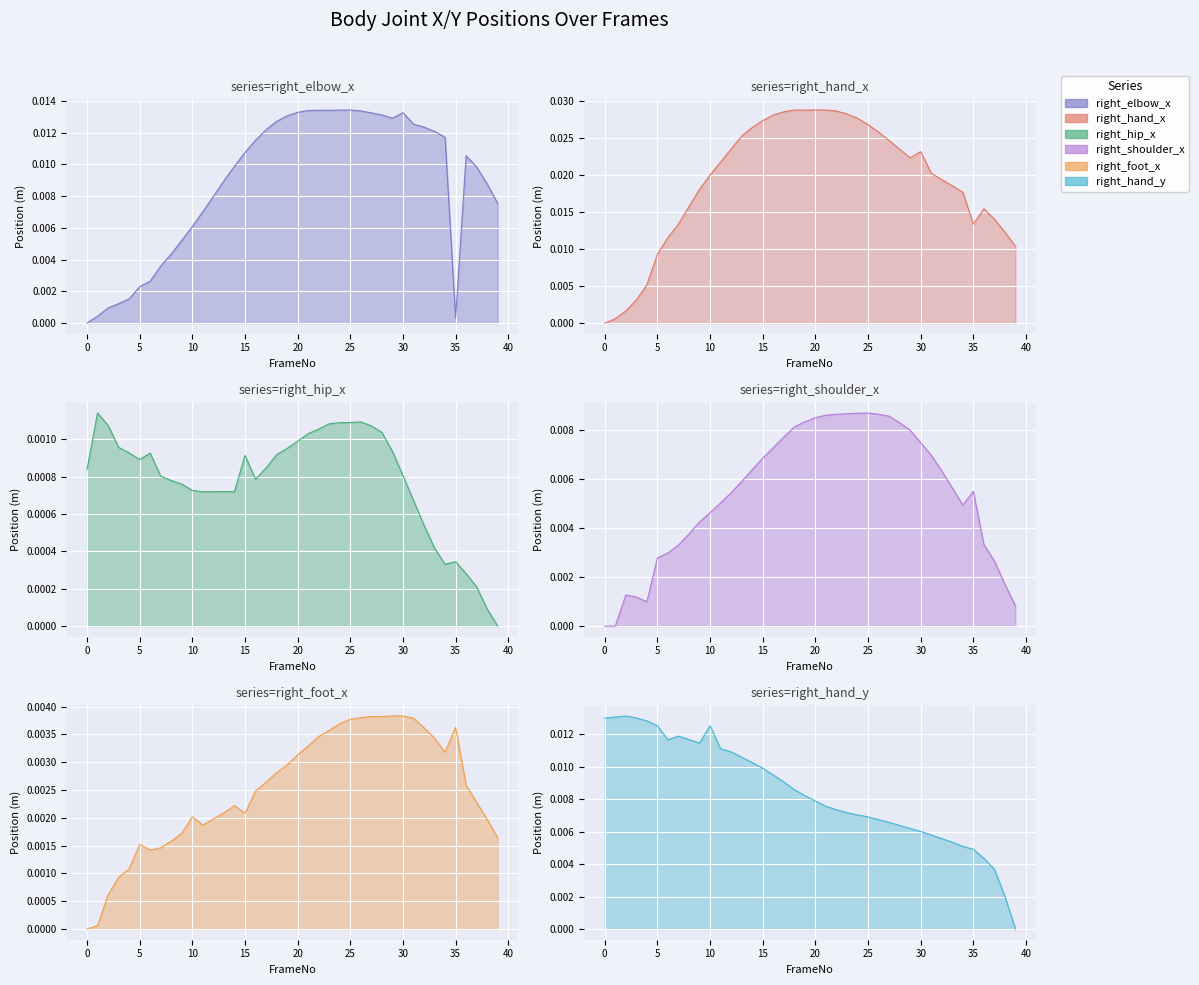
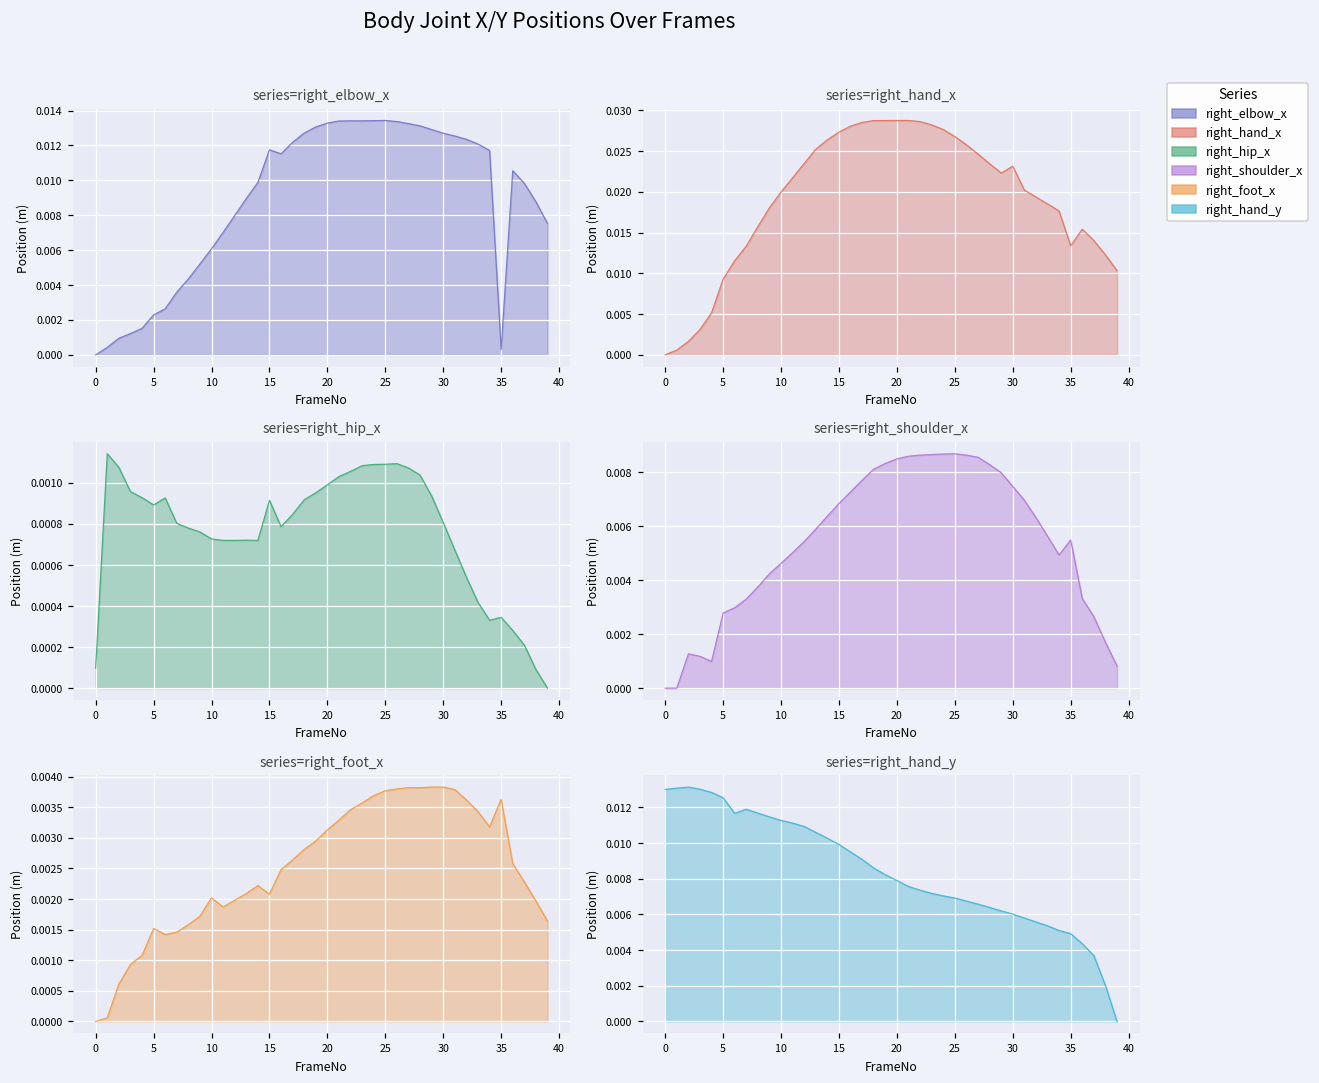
series=right_elbow_x, 15: 0.0108 -> 0.0118
series=right_elbow_x, 30: 0.0133 -> 0.0127
series=right_hip_x, 0: 0.00084 -> 0.00010
series=right_hand_y, 10: 0.0125 -> 0.0113
